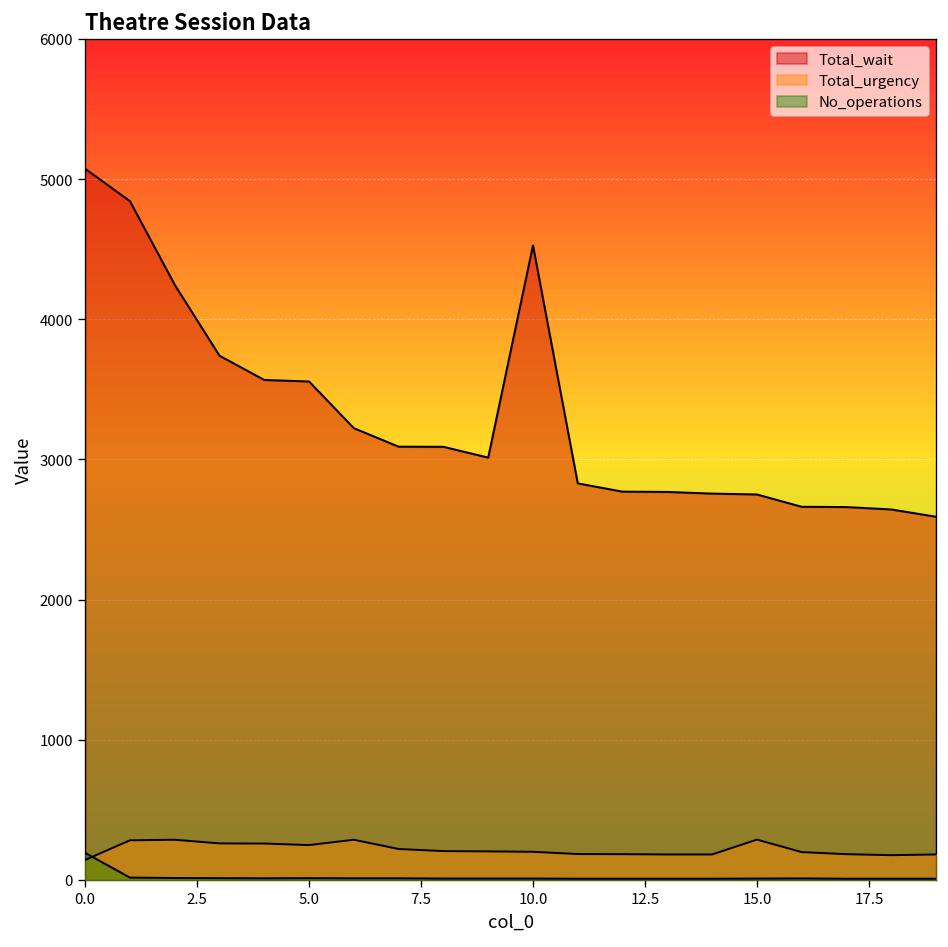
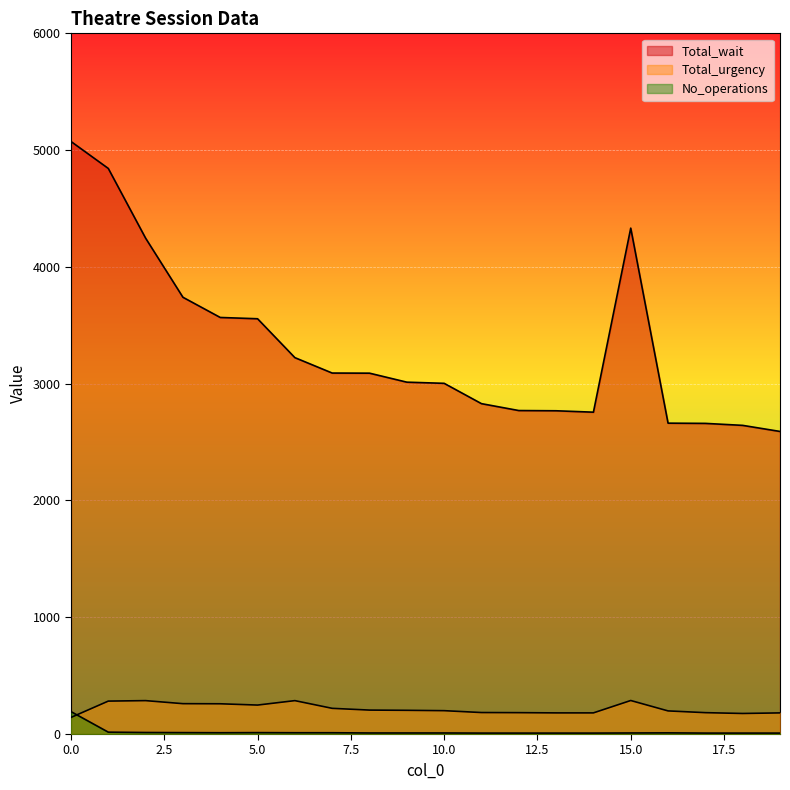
Total_wait, 10.0: 4530 -> 3000
Total_wait, 15.0: 2750 -> 4330
